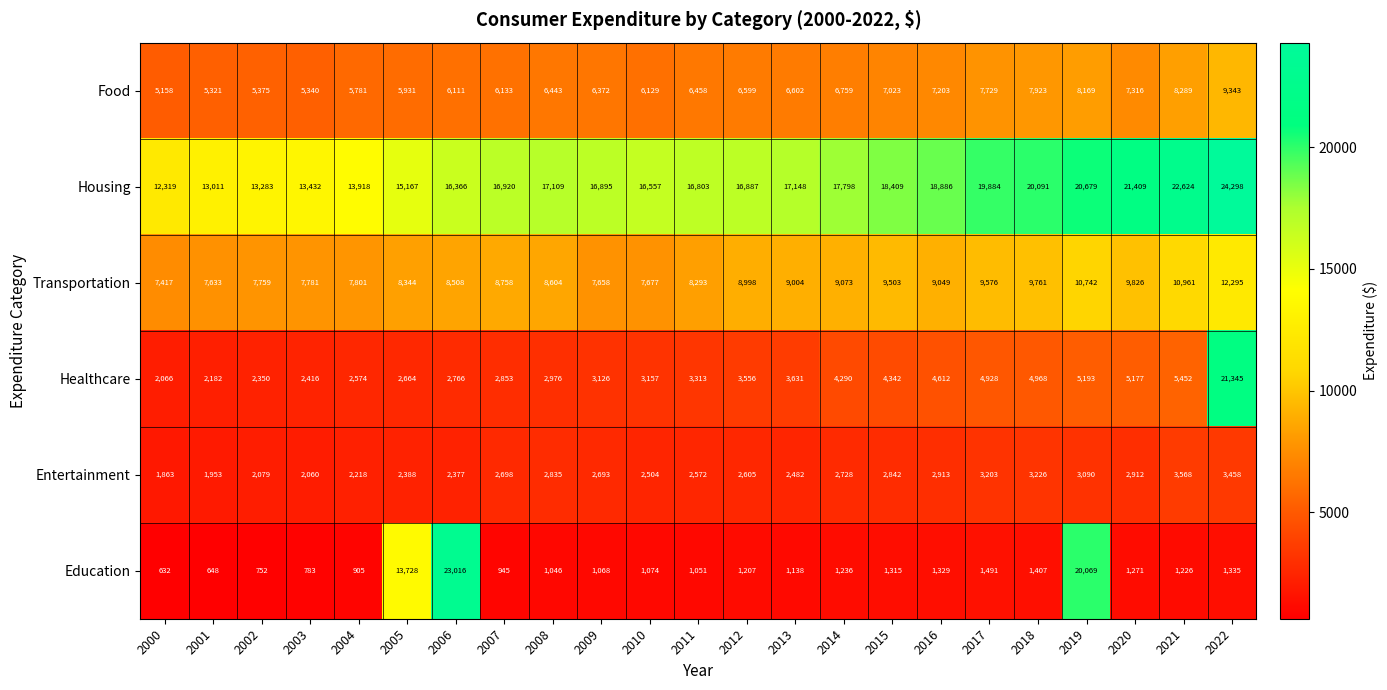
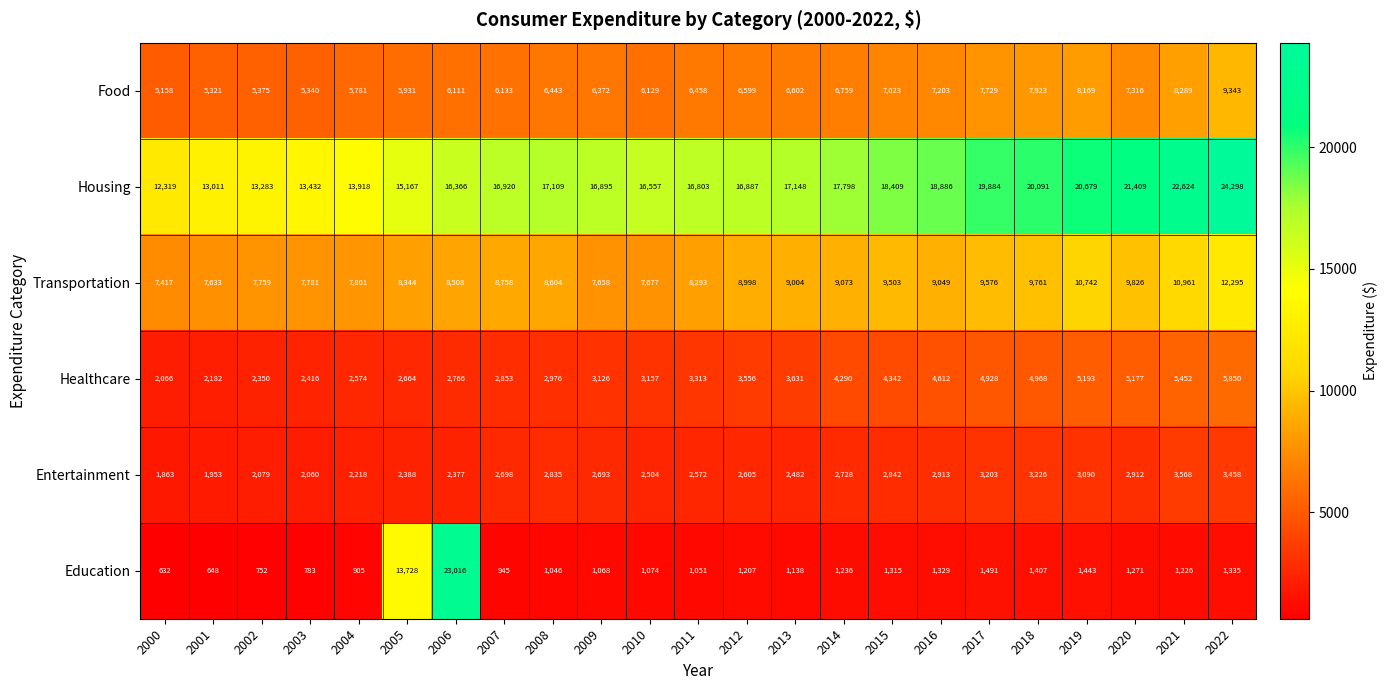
Healthcare, 2022: 21,345 -> 5,850
Education, 2019: 20,069 -> 1,443
